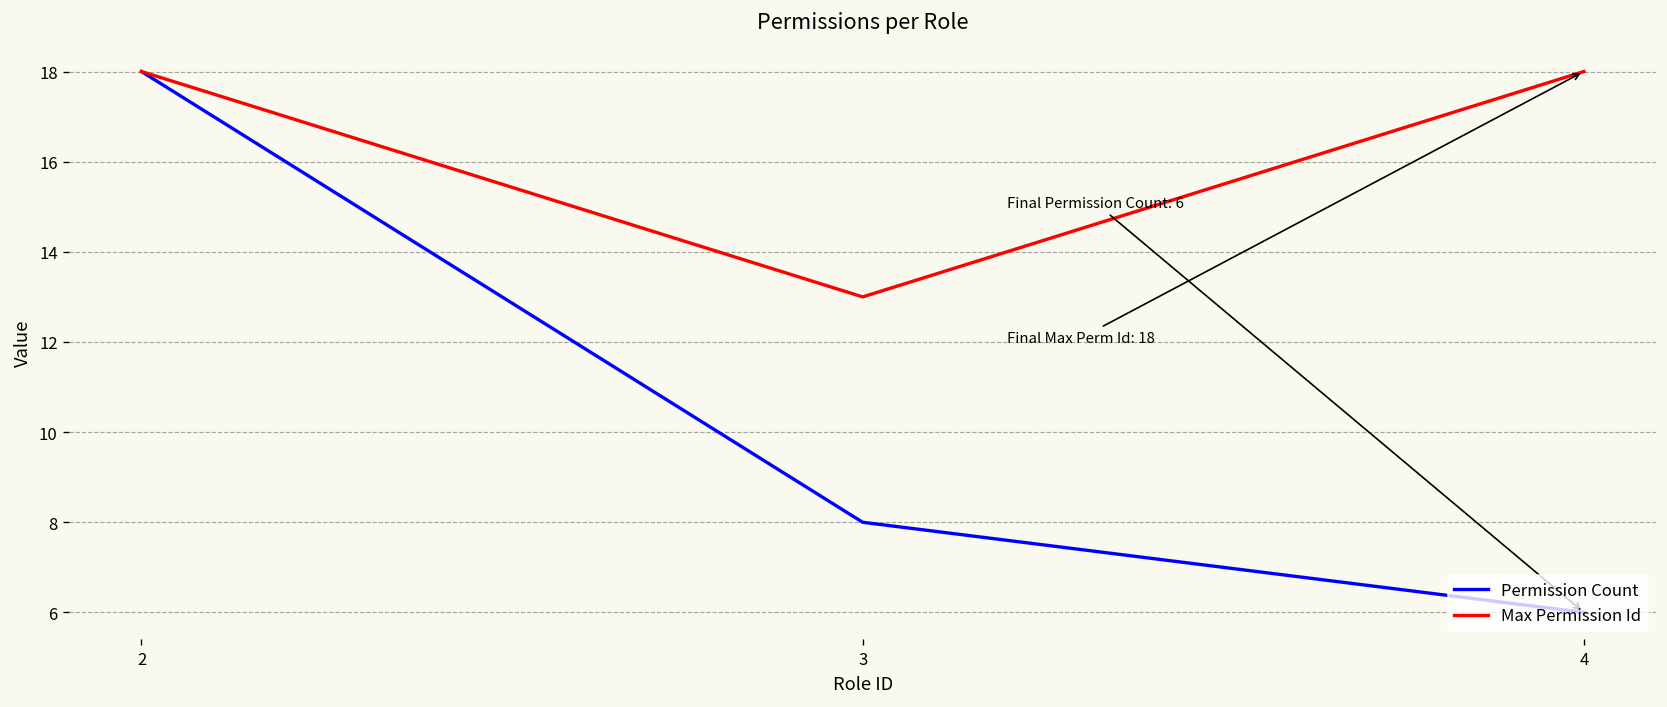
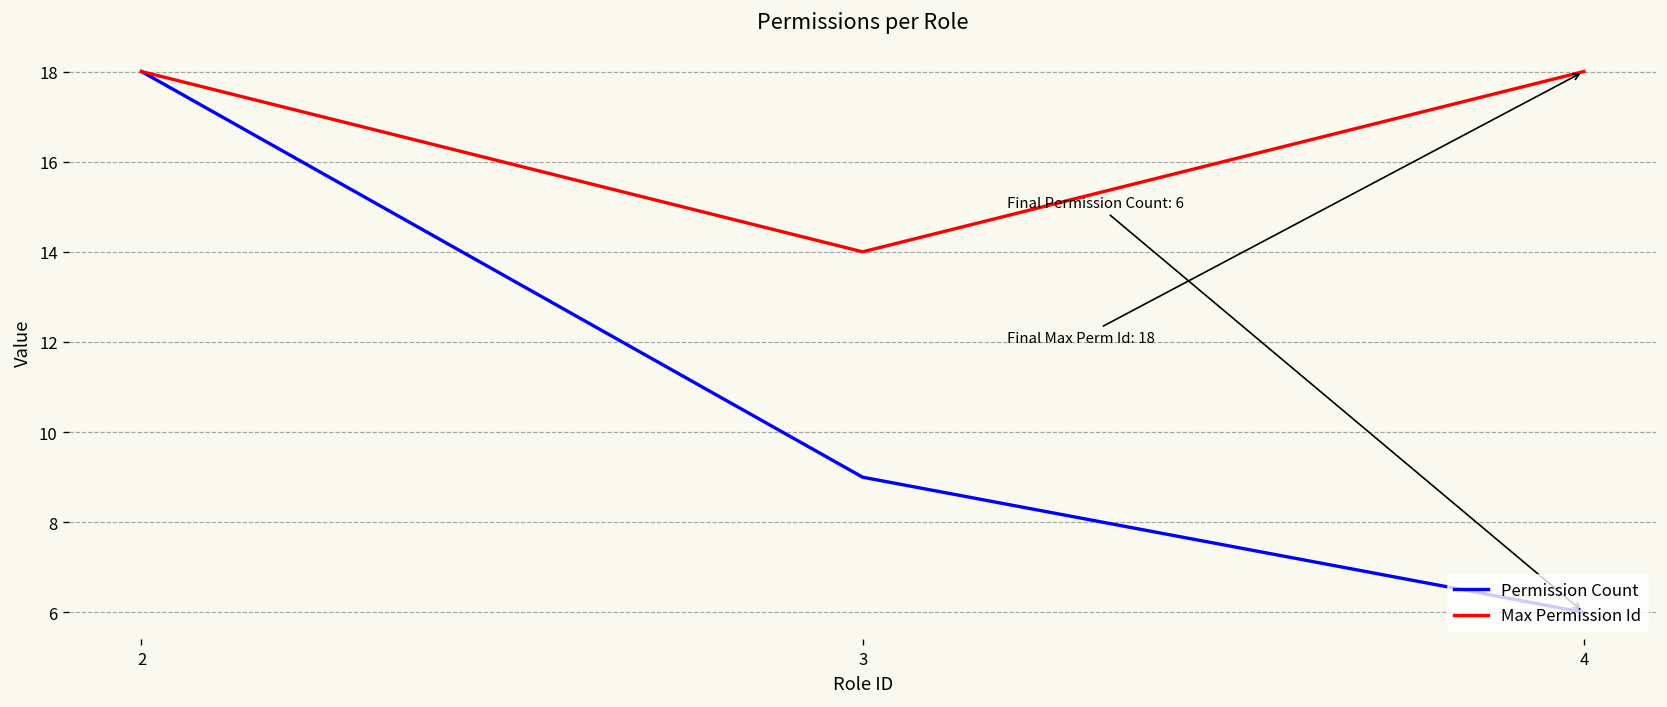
Permission Count, 3: 8 -> 9
Max Permission Id, 3: 13 -> 14
